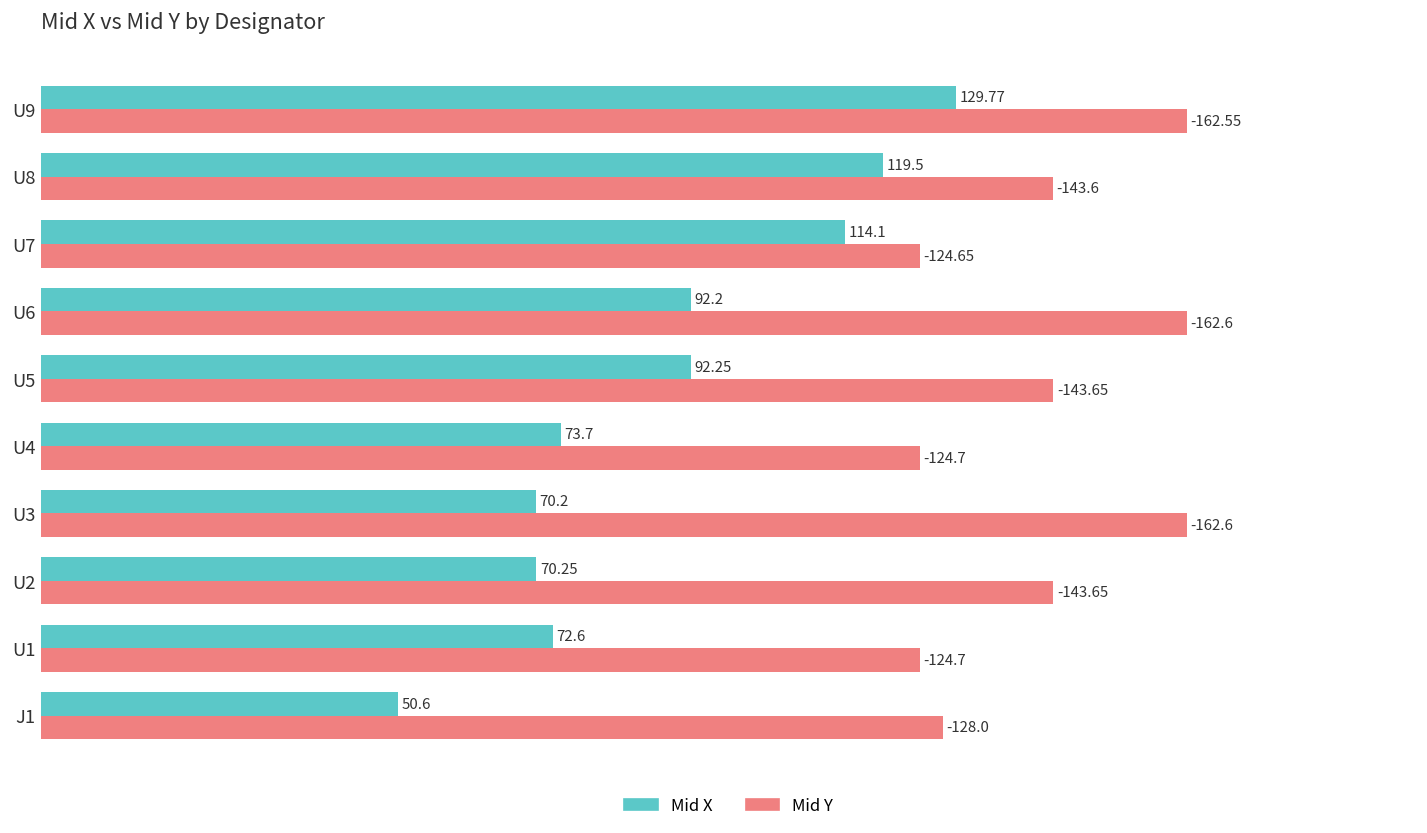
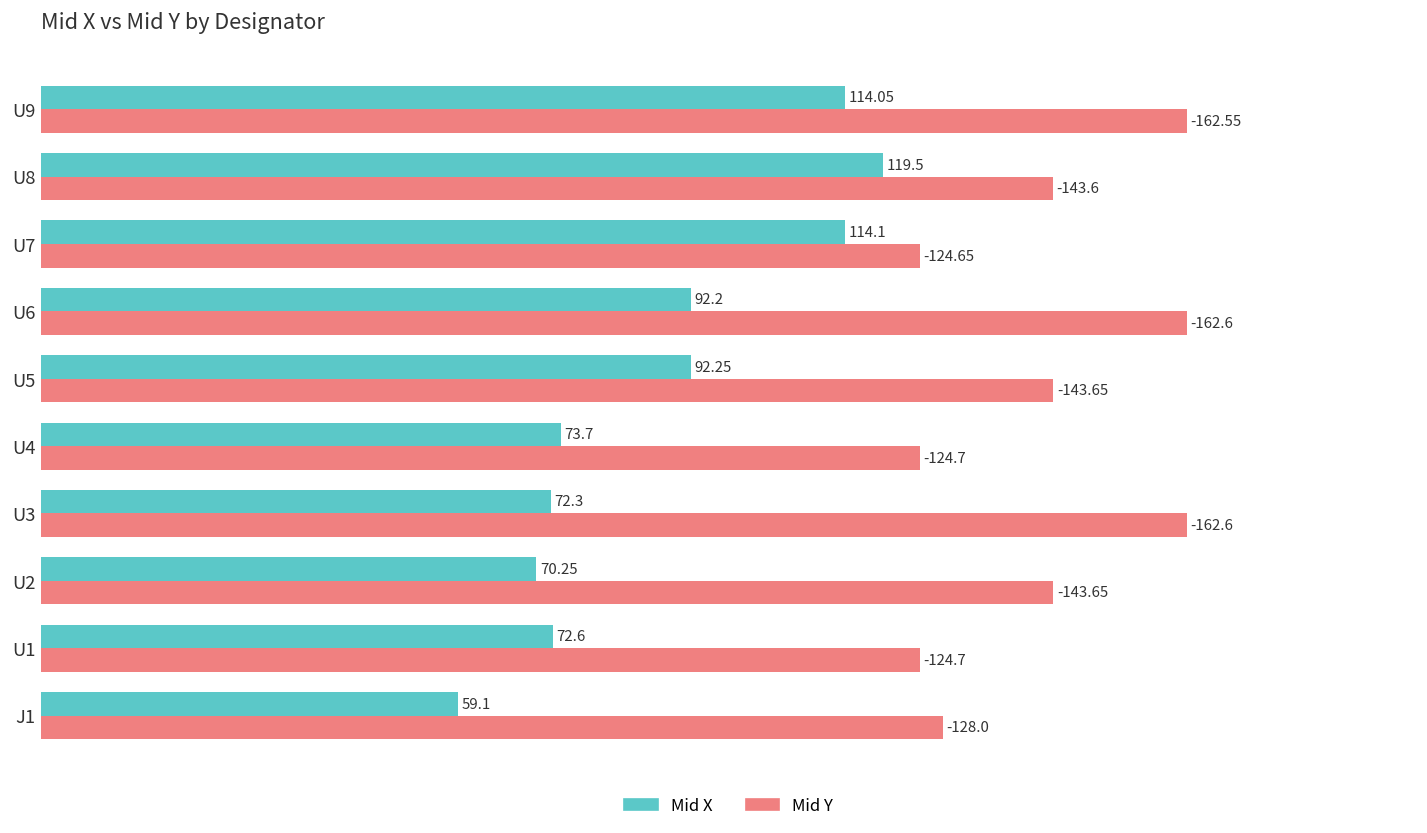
Mid X, U9: 129.77 -> 114.05
Mid X, U3: 70.2 -> 72.3
Mid X, J1: 50.6 -> 59.1
